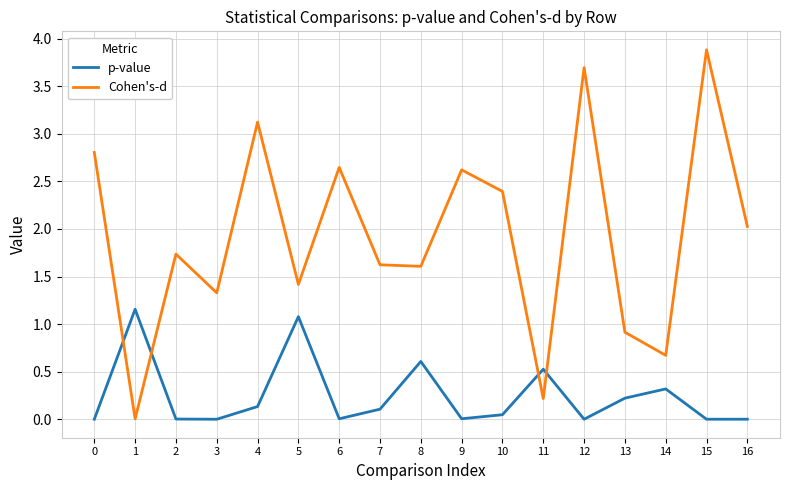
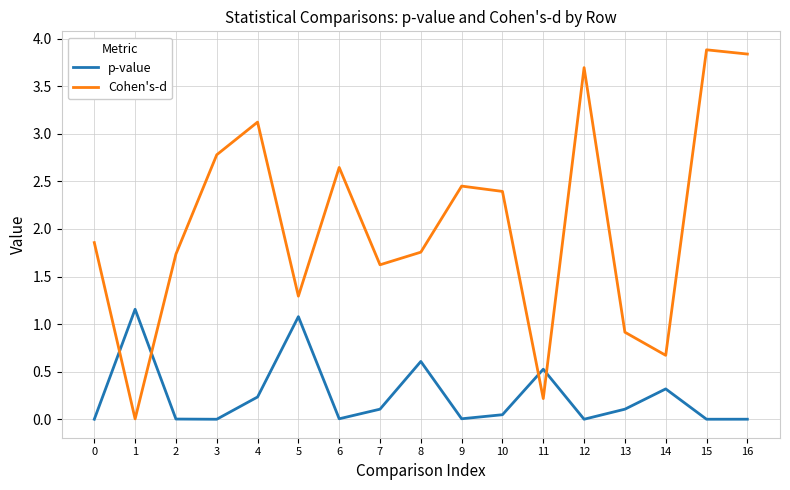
Cohen's-d, 0: 2.8 -> 1.9
Cohen's-d, 3: 1.3 -> 2.8
p-value, 4: 0.1 -> 0.2
Cohen's-d, 5: 1.4 -> 1.3
Cohen's-d, 8: 1.6 -> 1.8
Cohen's-d, 9: 2.6 -> 2.5
p-value, 13: 0.2 -> 0.1
Cohen's-d, 16: 2.0 -> 3.8
